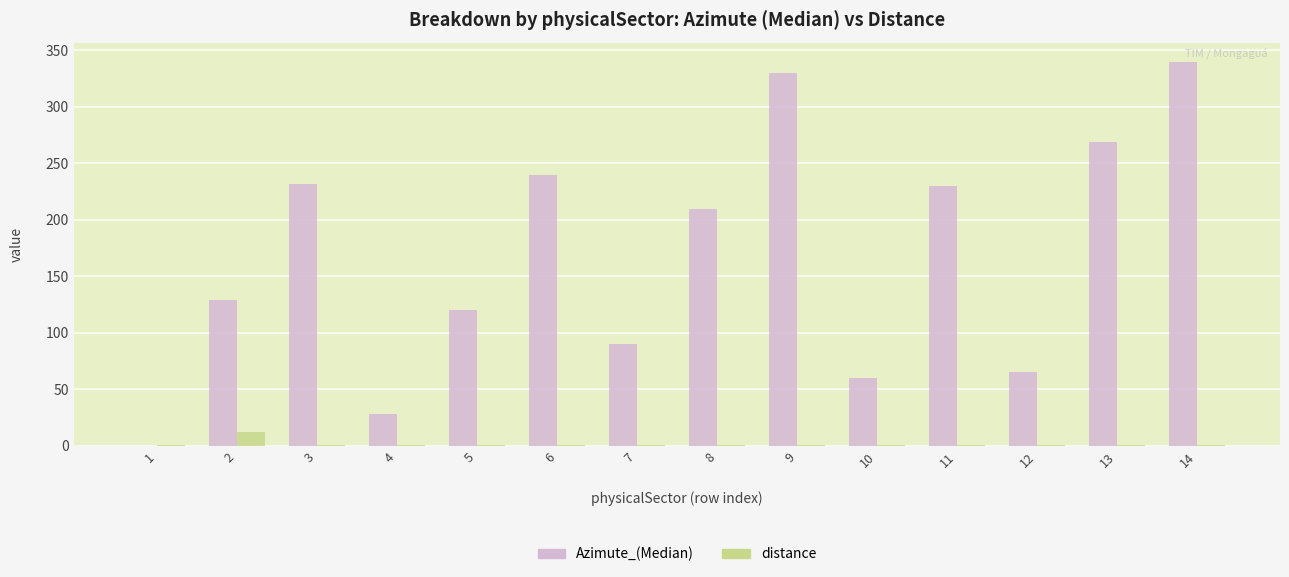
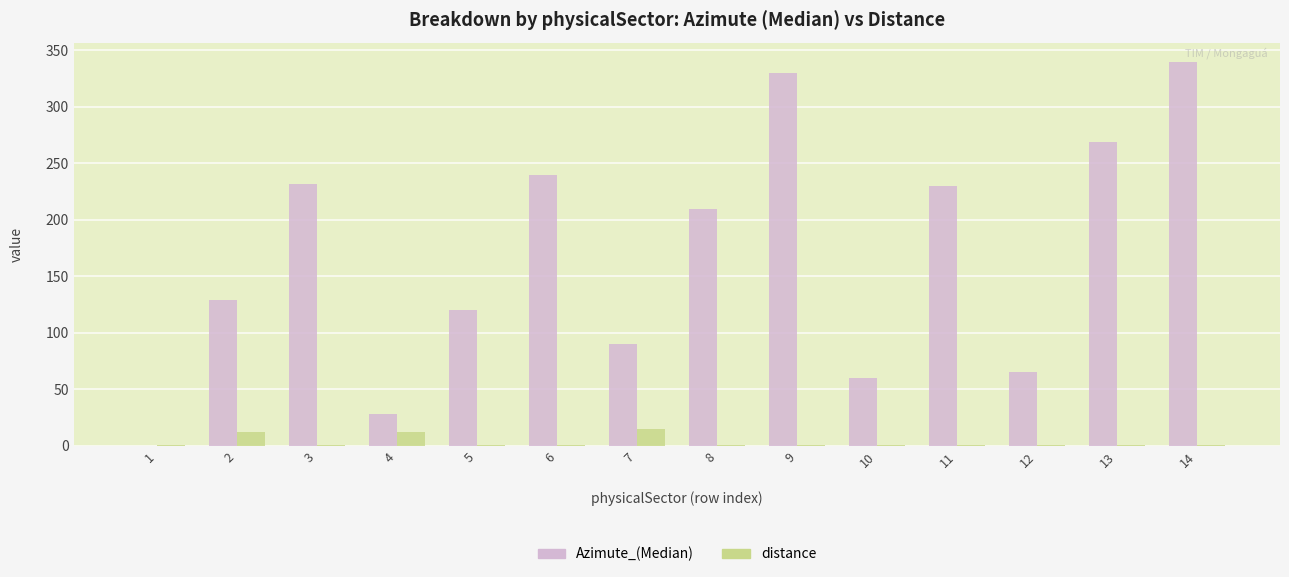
distance, 4: 0 -> 12
distance, 7: 1 -> 15
